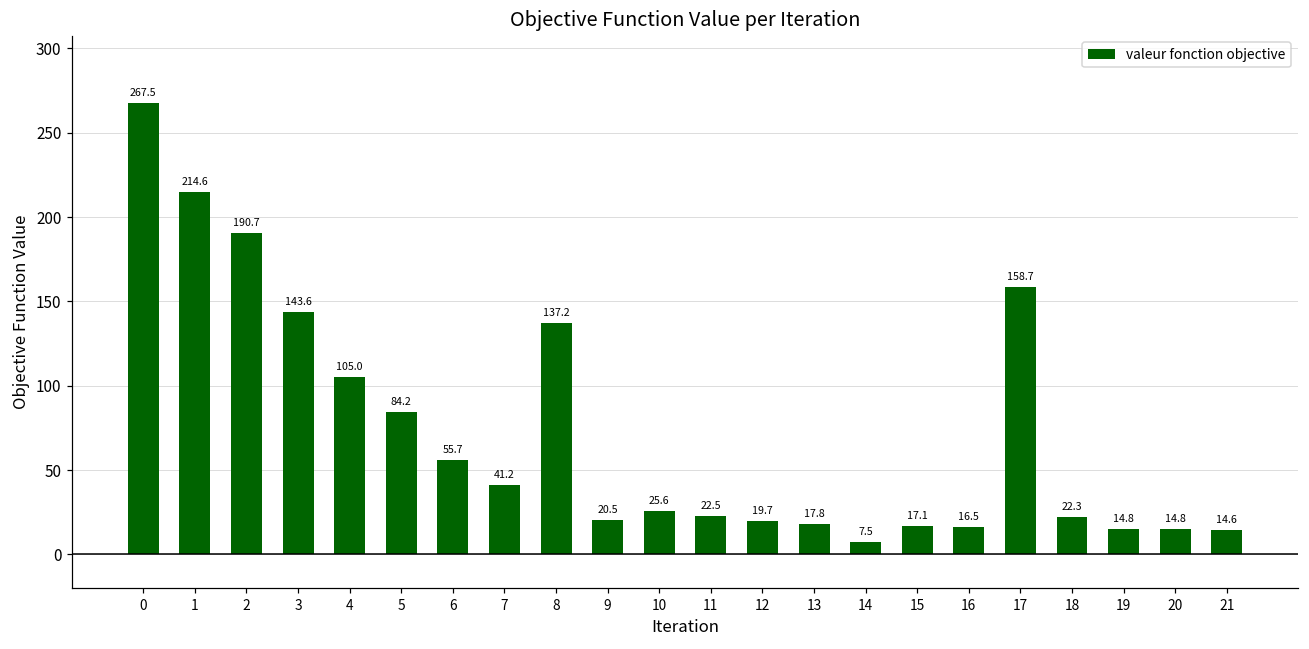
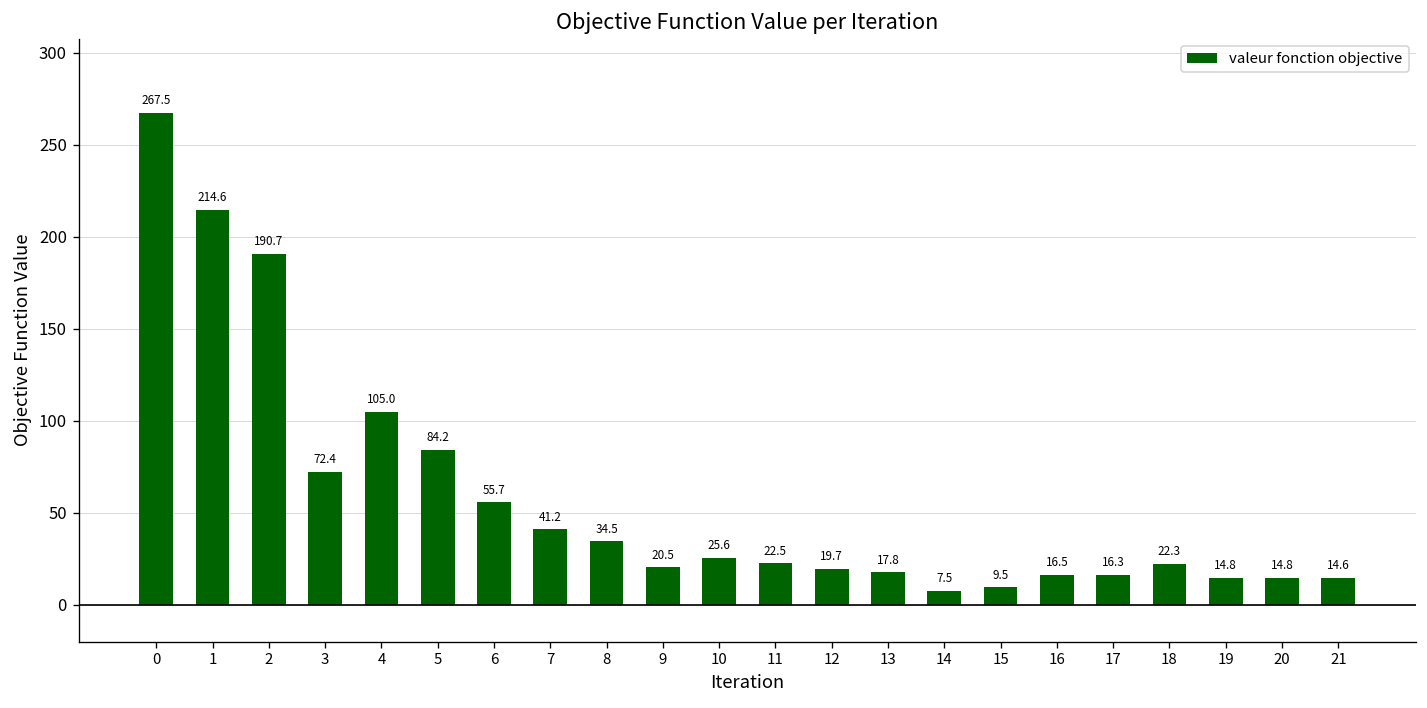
3: 143.6 -> 72.4
8: 137.2 -> 34.5
15: 17.1 -> 9.5
17: 158.7 -> 16.3
